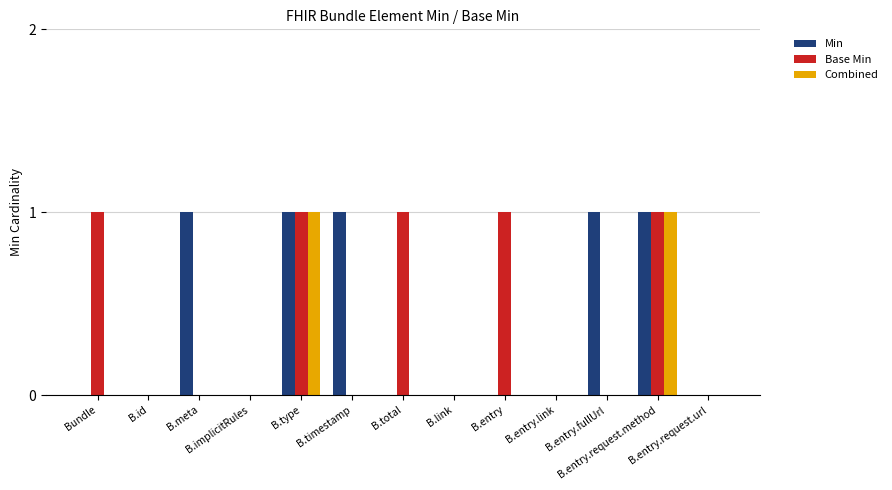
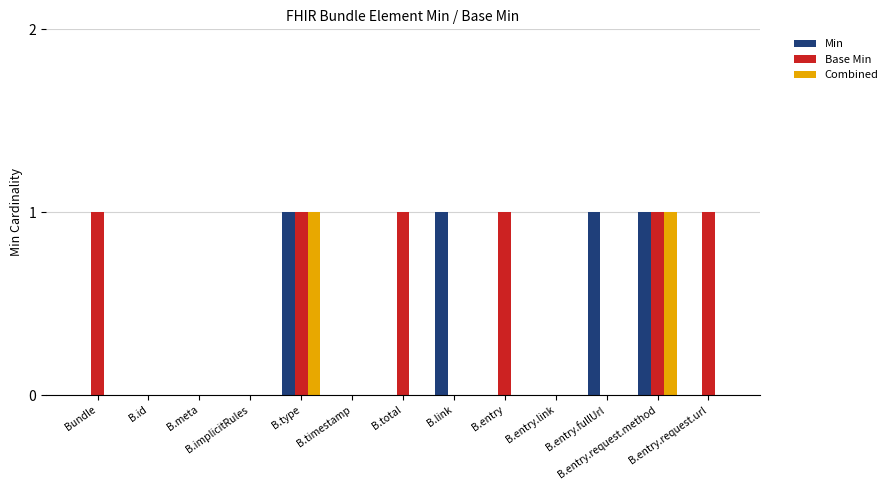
Min, B.meta: 1 -> 0
Min, B.timestamp: 1 -> 0
Min, B.link: 0 -> 1
Base Min, B.entry.request.url: 0 -> 1
